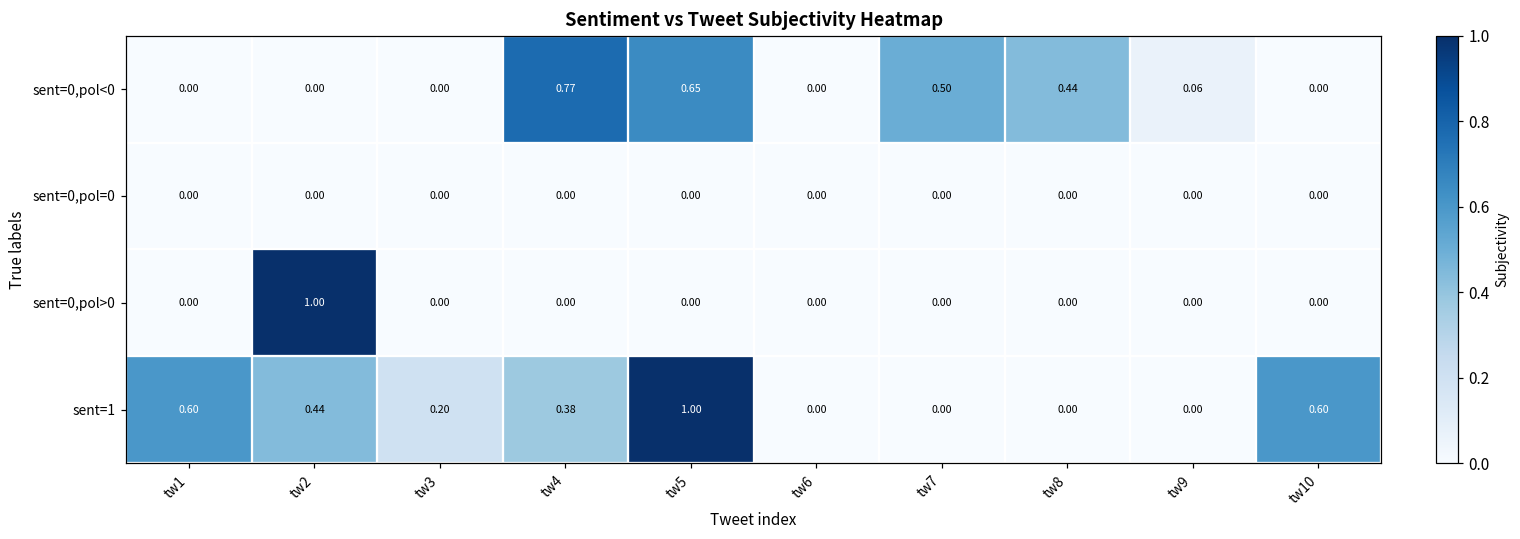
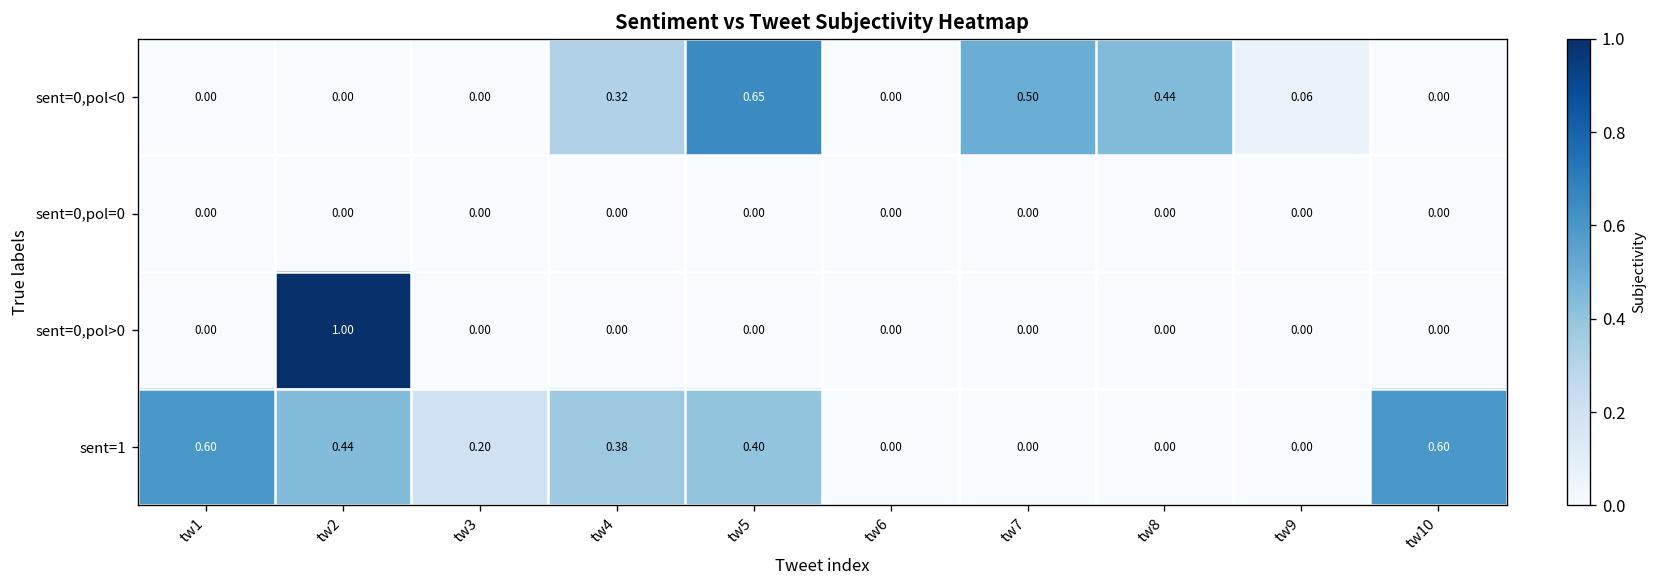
sent=0,pol<0, tw4: 0.77 -> 0.32
sent=1, tw5: 1.00 -> 0.40
